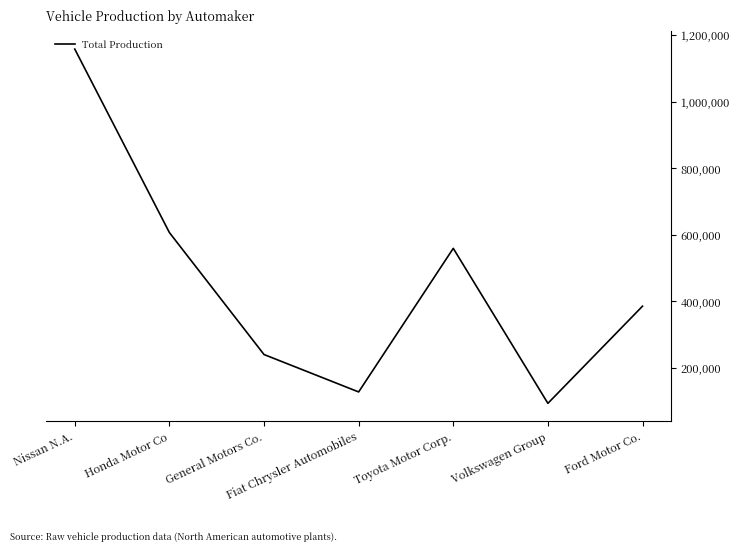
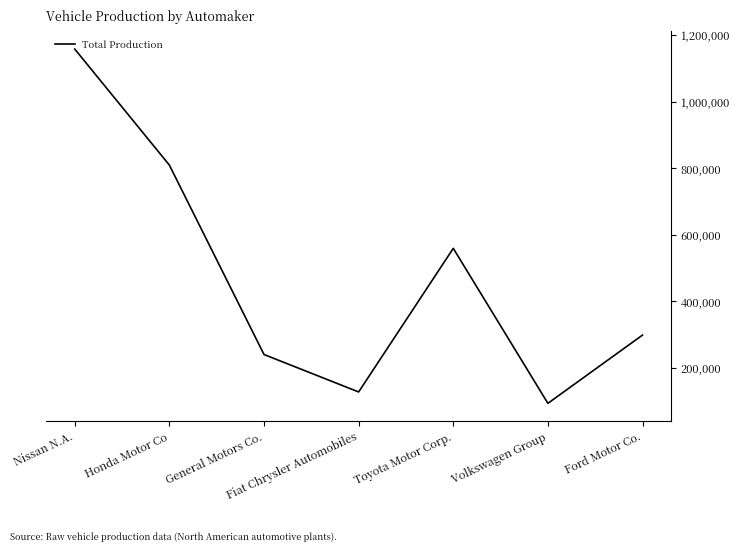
Honda Motor Co: 610,000 -> 810,000
Ford Motor Co.: 390,000 -> 300,000
